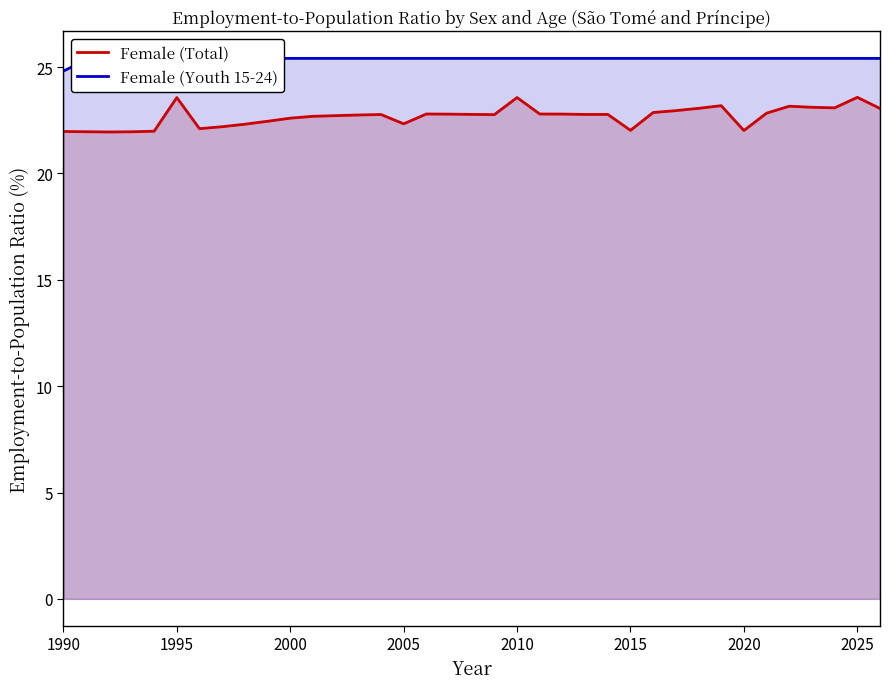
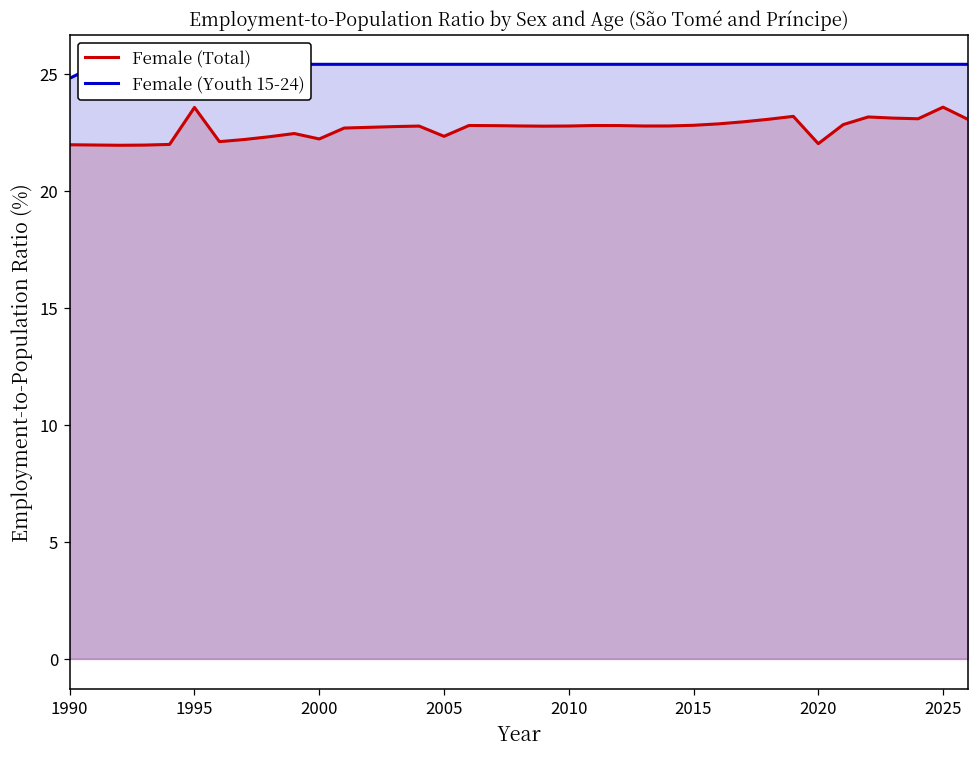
Female (Total), 2000: 22.6 -> 22.2
Female (Total), 2010: 23.6 -> 22.8
Female (Total), 2015: 22.0 -> 22.8
